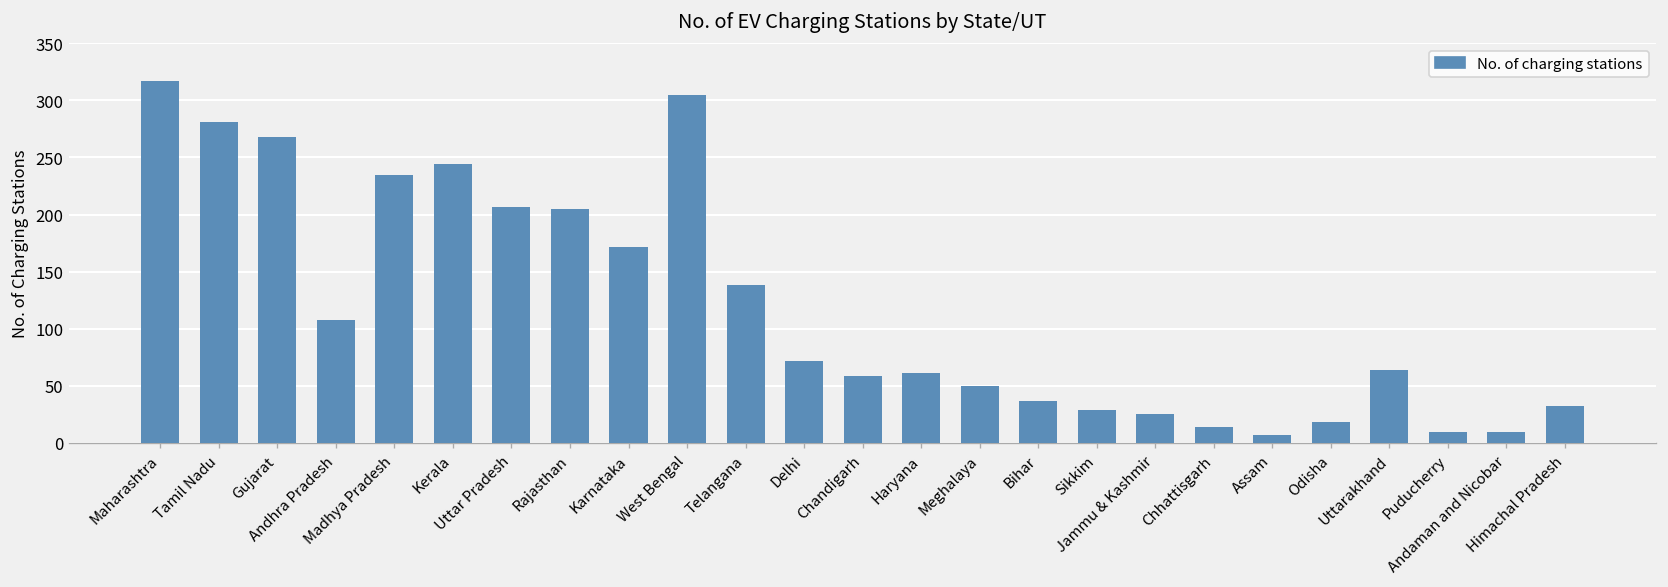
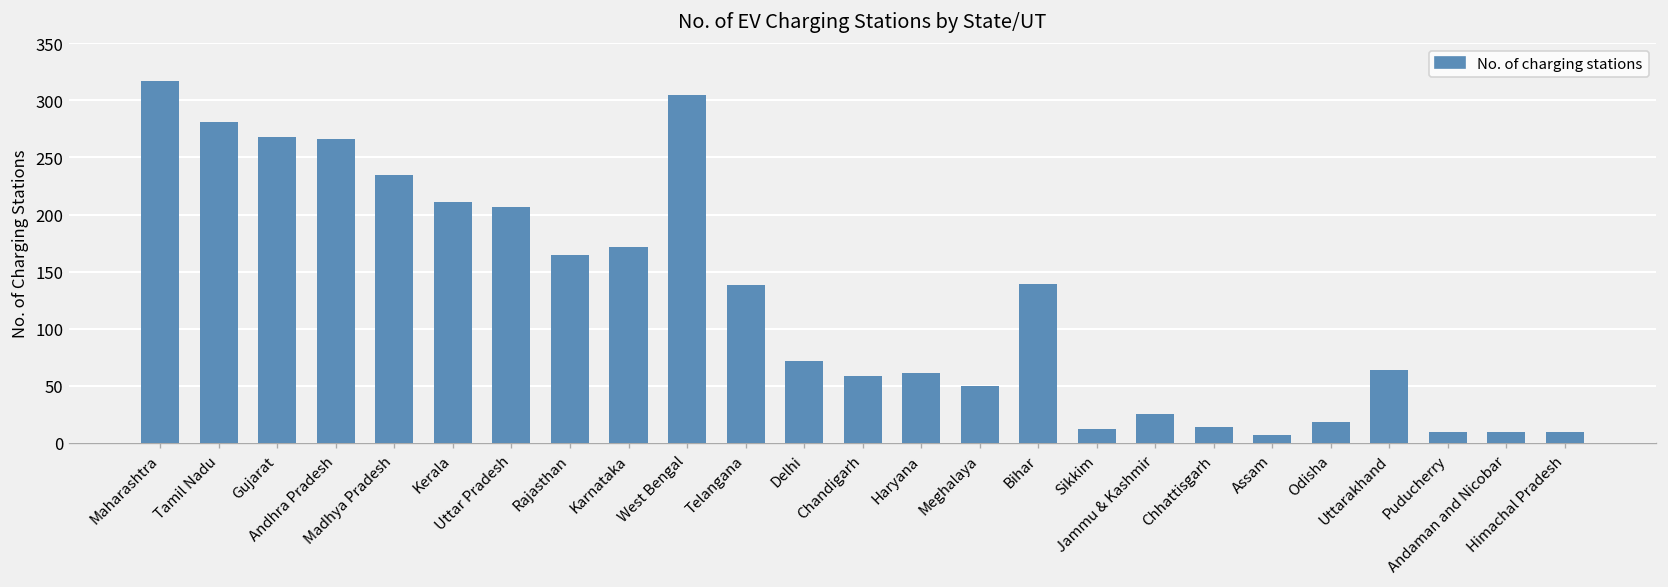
Andhra Pradesh: 110 -> 270
Kerala: 240 -> 210
Rajasthan: 210 -> 170
Bihar: 40 -> 140
Sikkim: 30 -> 10
Himachal Pradesh: 30 -> 10
